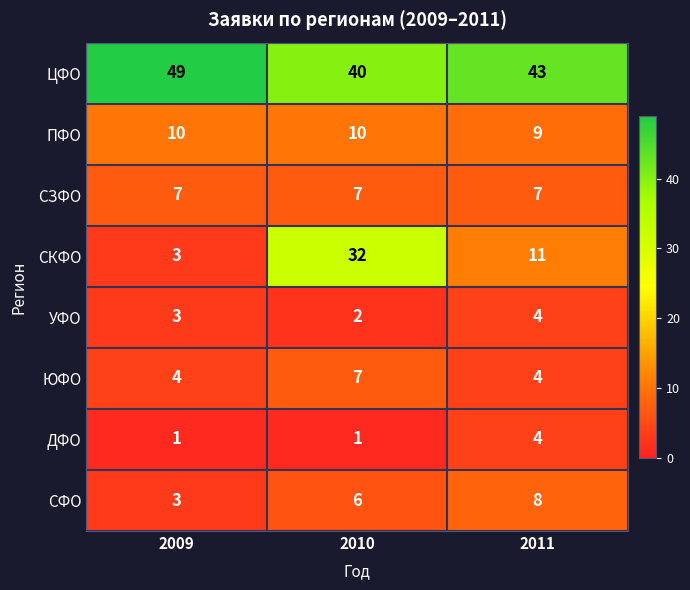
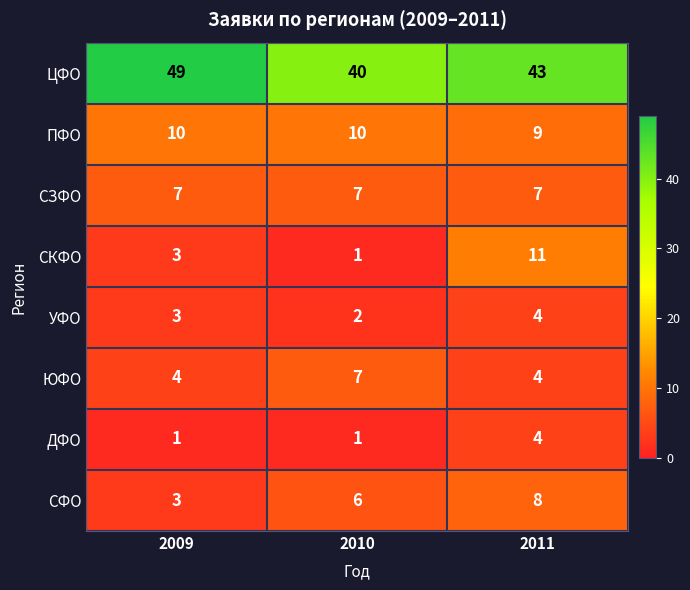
СКФО, 2010: 32 -> 1
